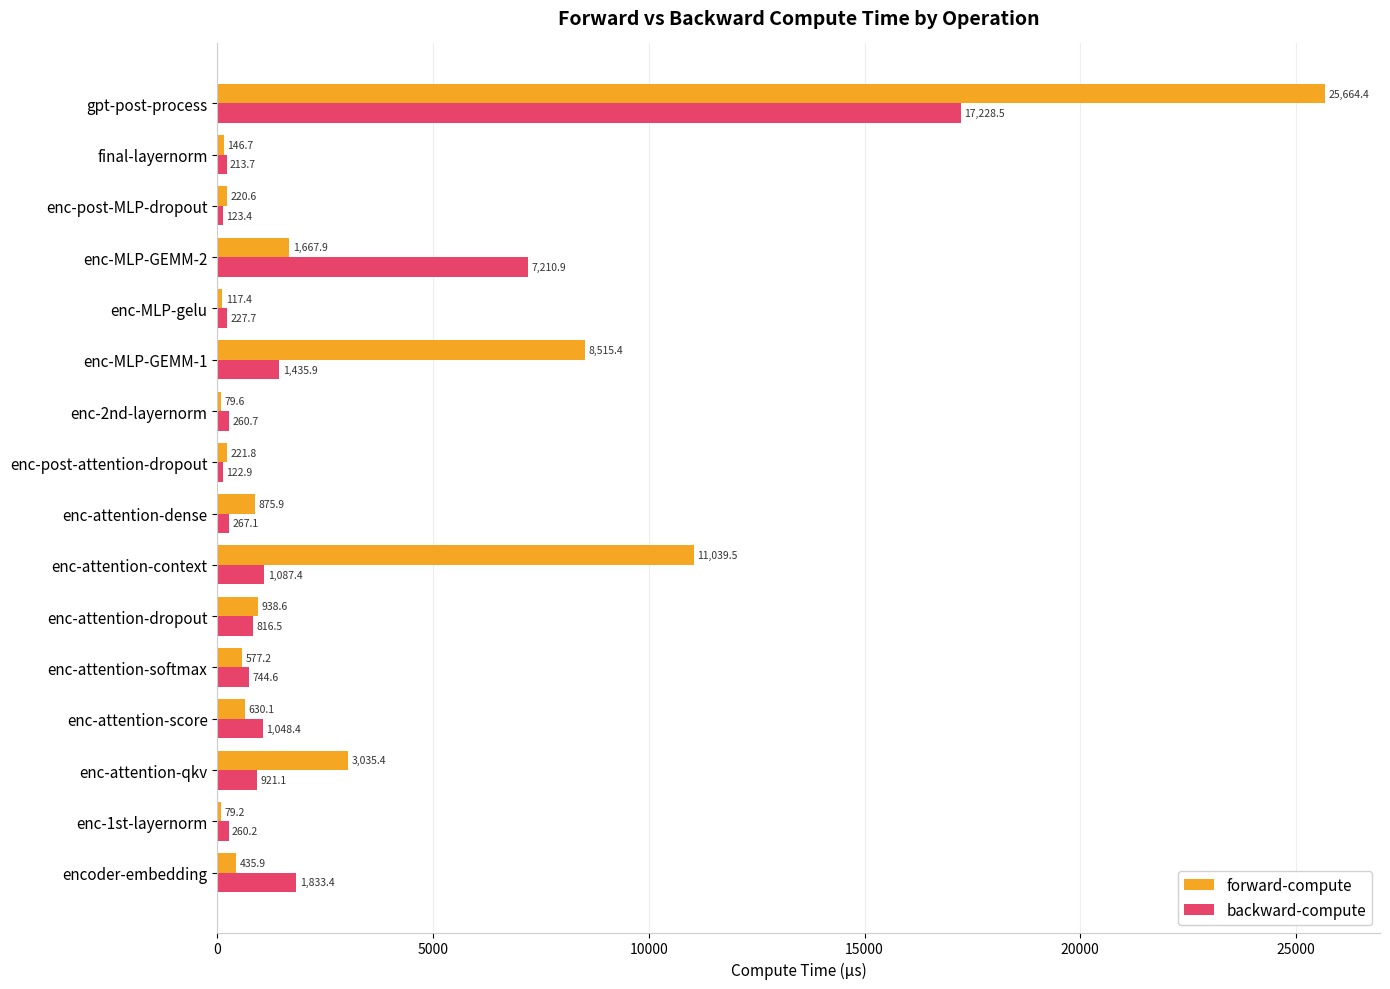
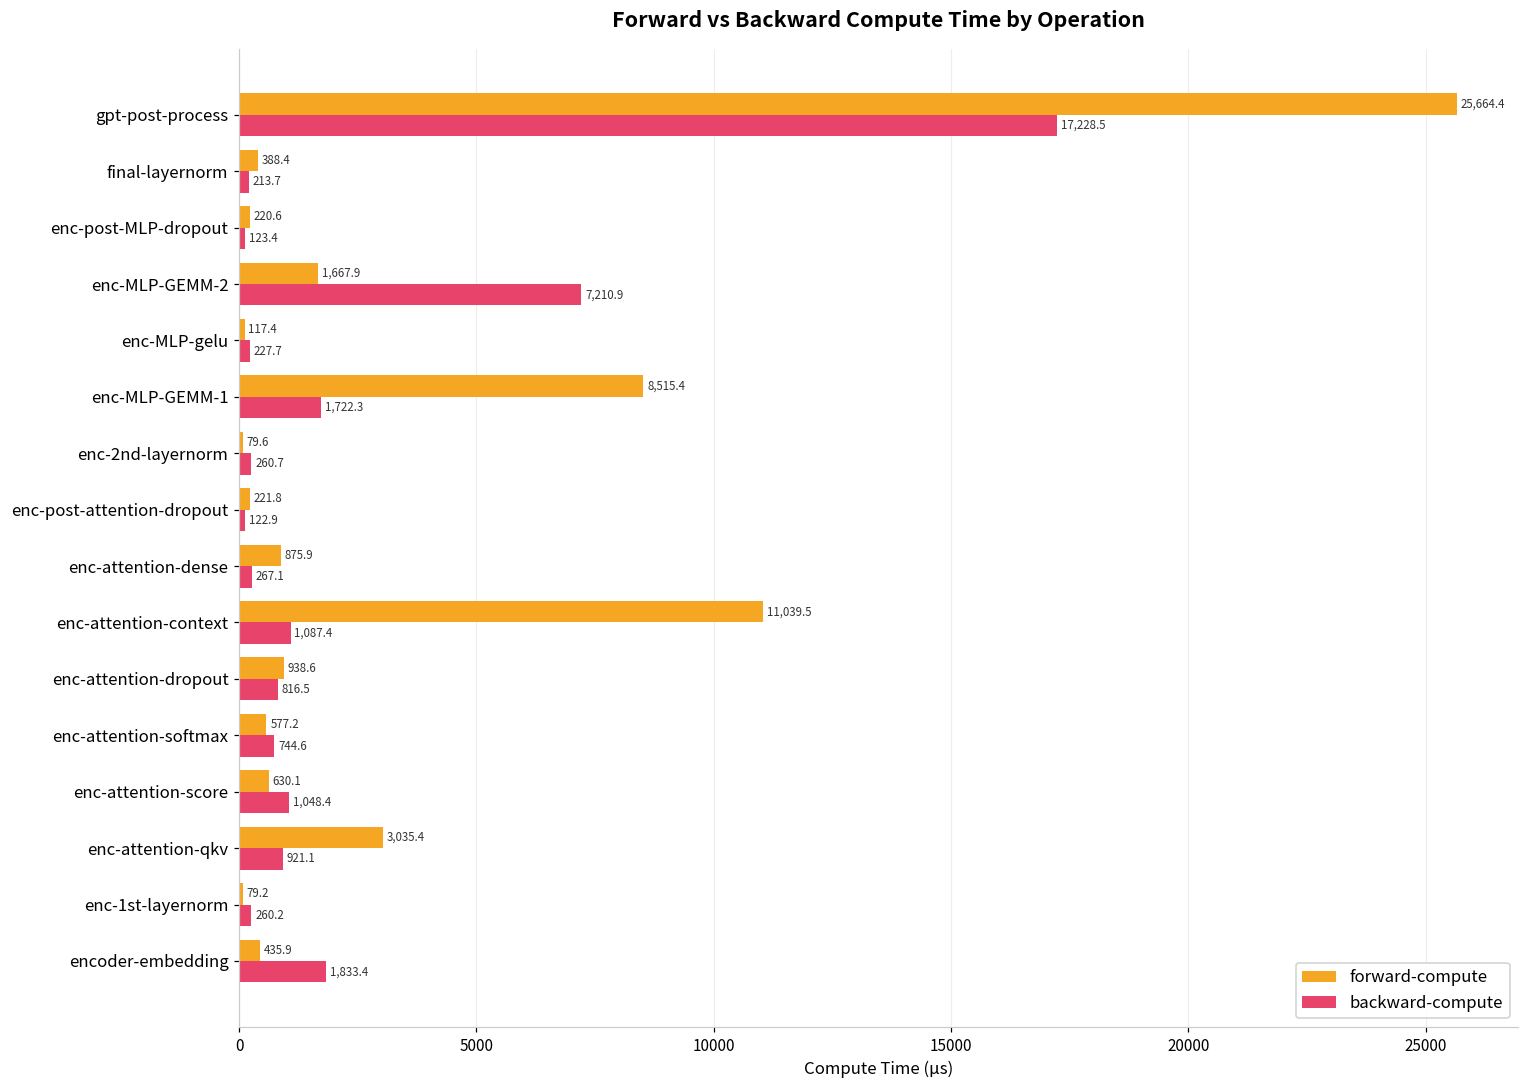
forward-compute, final-layernorm: 146.7 -> 388.4
backward-compute, enc-MLP-GEMM-1: 1,435.9 -> 1,722.3
